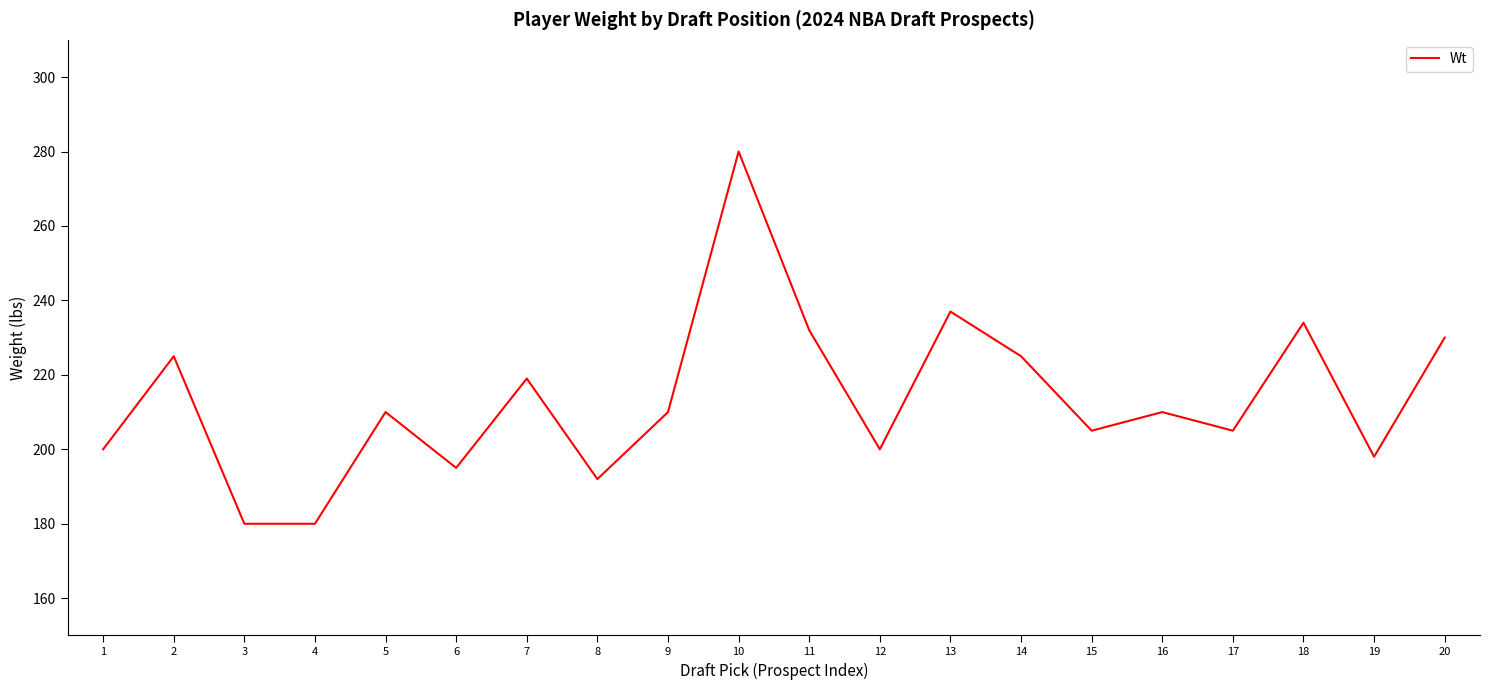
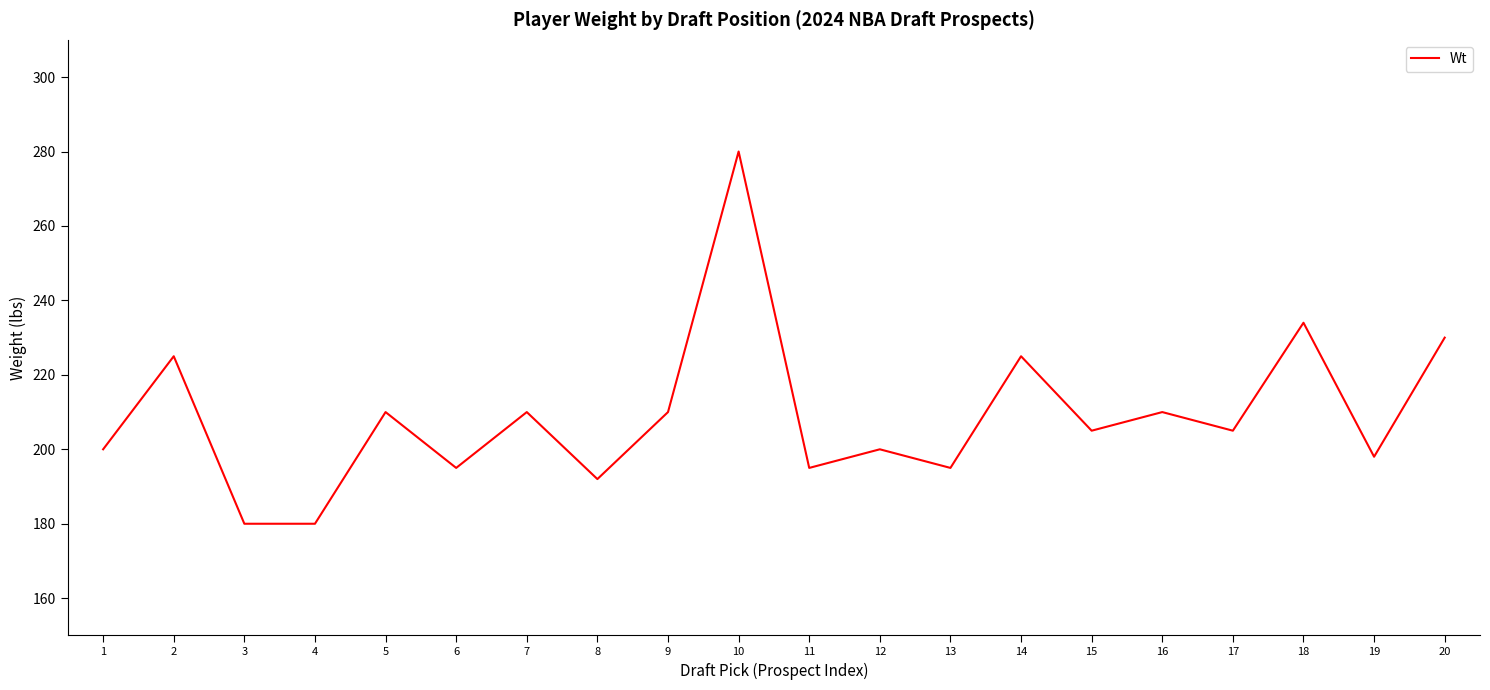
7: 219 -> 210
11: 232 -> 195
13: 237 -> 195
